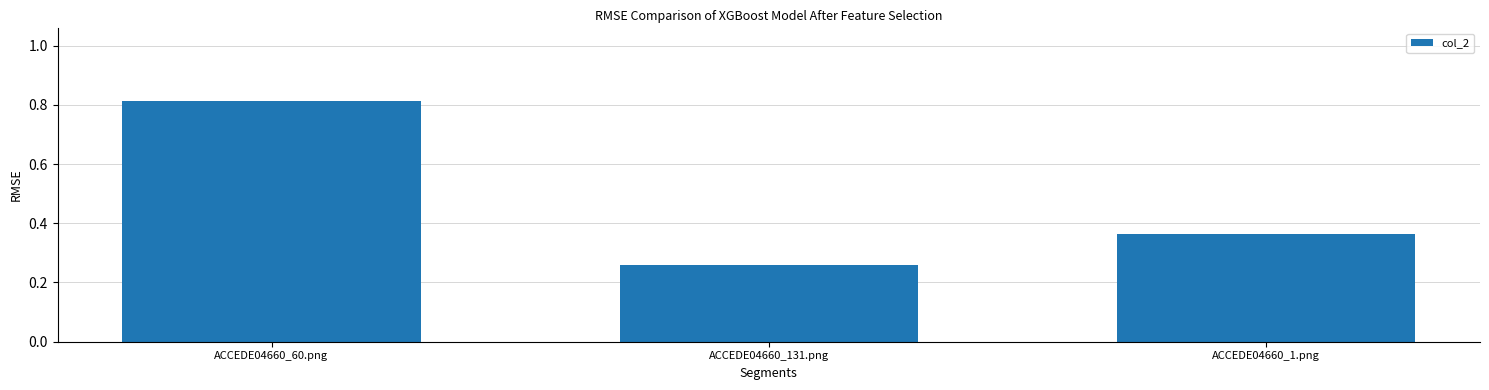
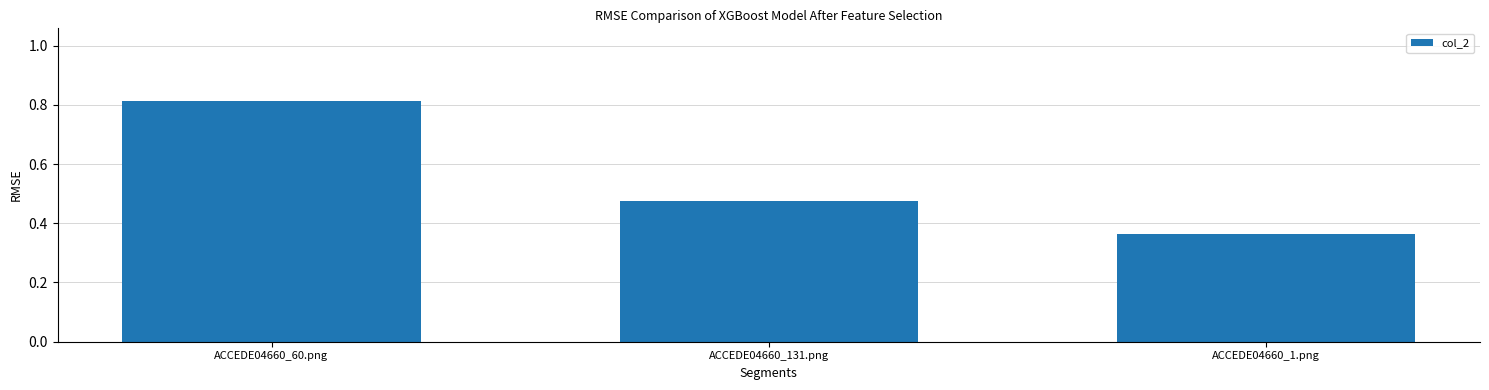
ACCEDE04660_131.png: 0.26 -> 0.48
